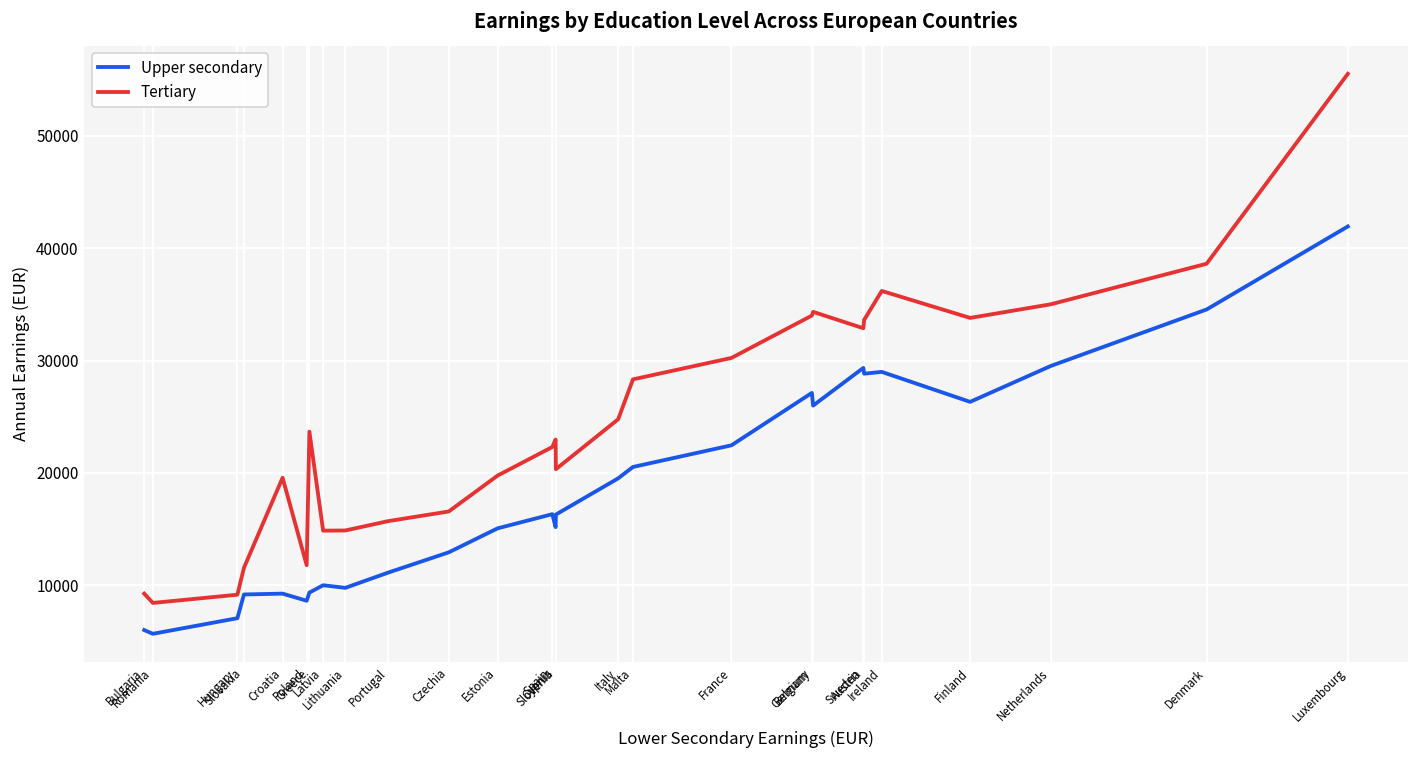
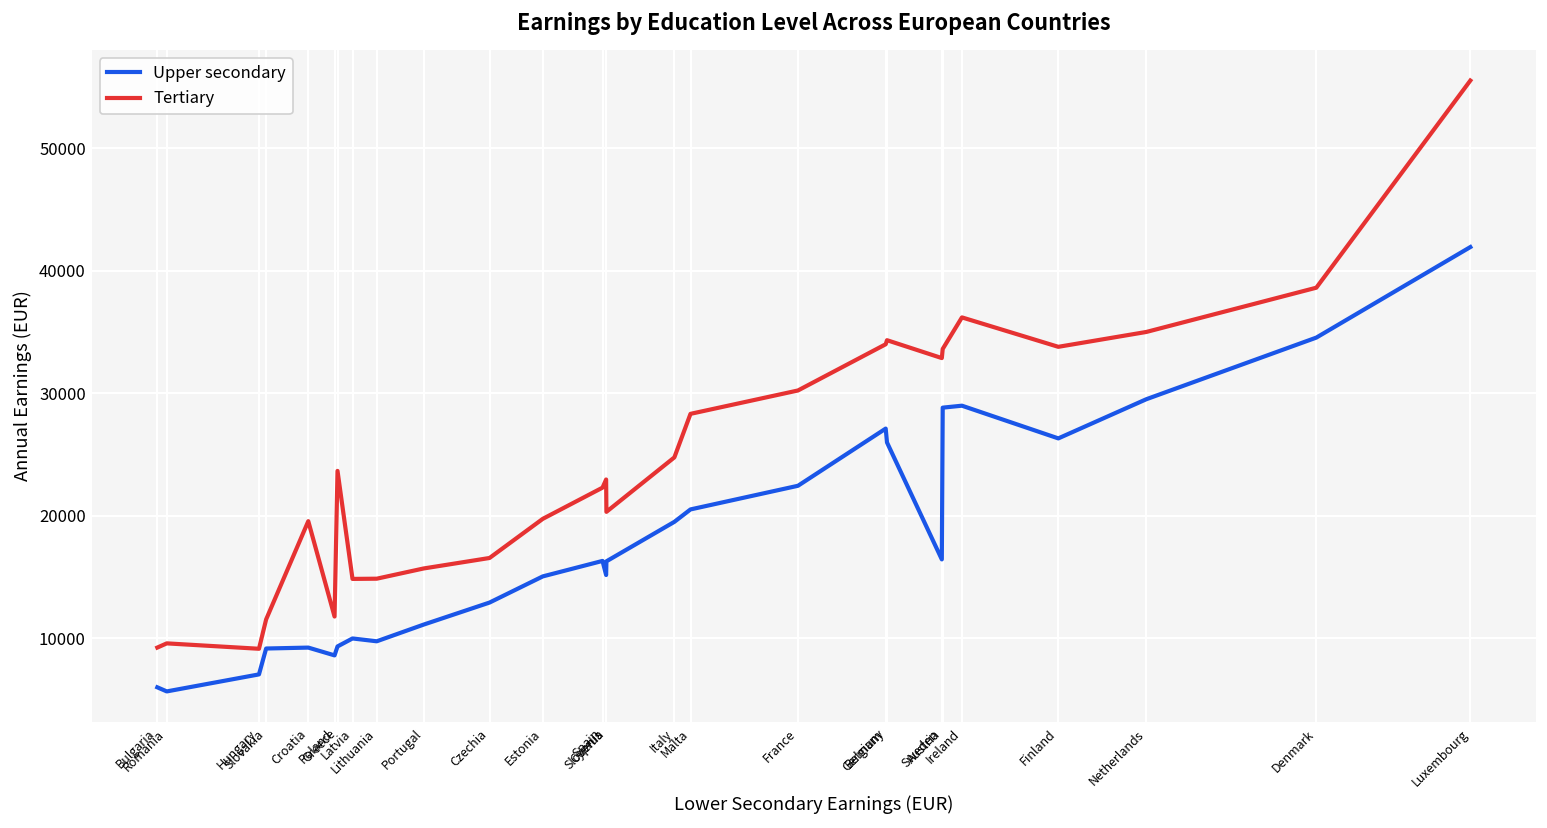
Tertiary, Romania: 8400 -> 9600
Upper secondary, Sweden: 29300 -> 16400
